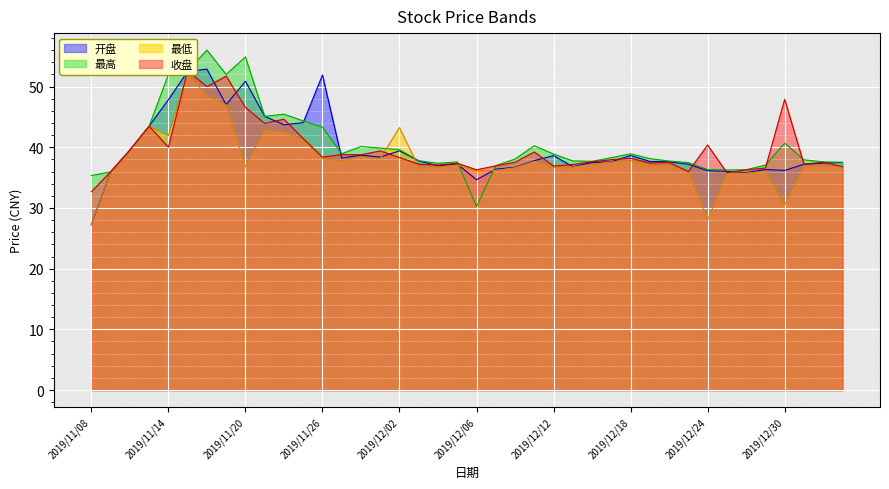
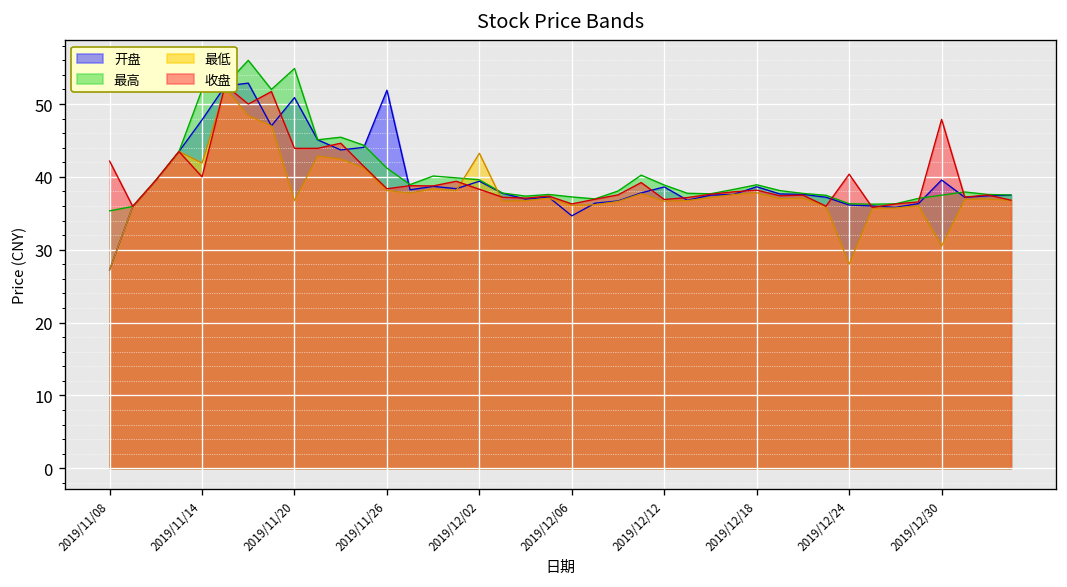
收盘, 2019/11/08: 33 -> 42
收盘, 2019/11/20: 47 -> 44
最高, 2019/11/26: 43 -> 41
最高, 2019/12/06: 30 -> 37
开盘, 2019/12/30: 36 -> 40
最高, 2019/12/30: 41 -> 37
